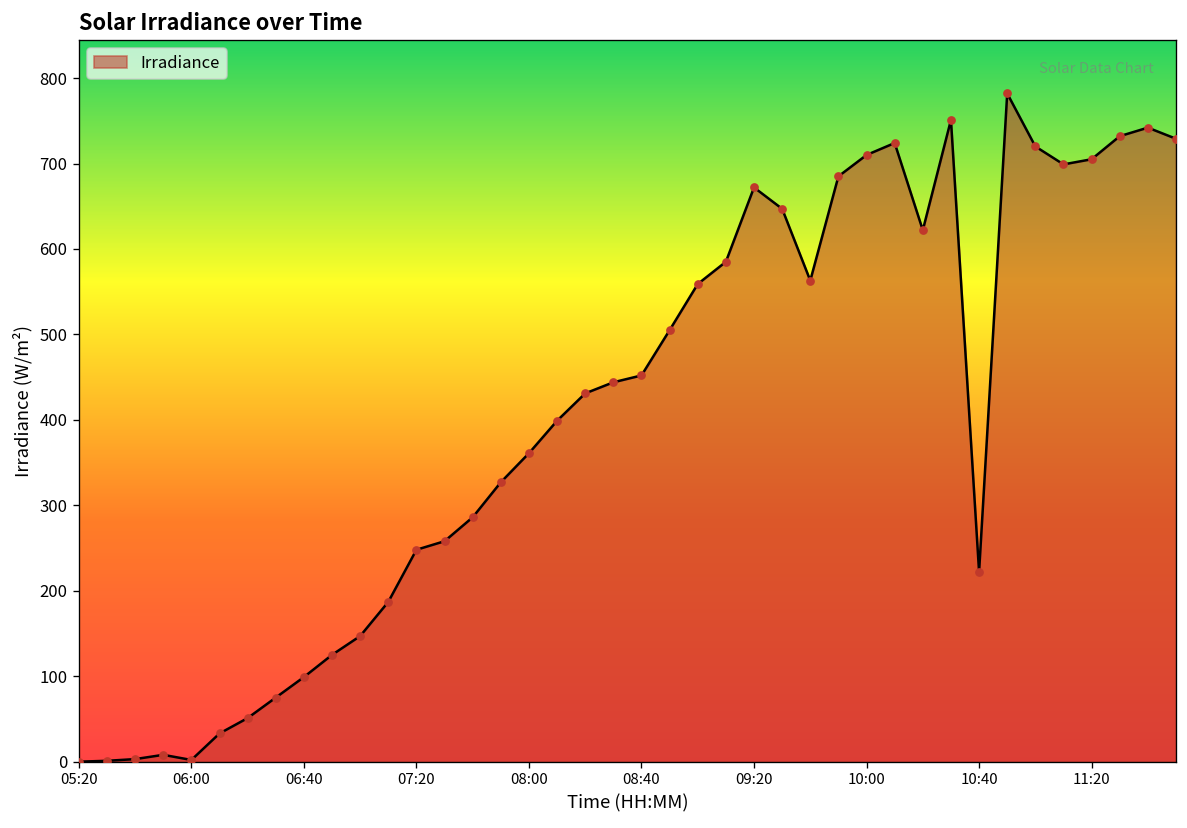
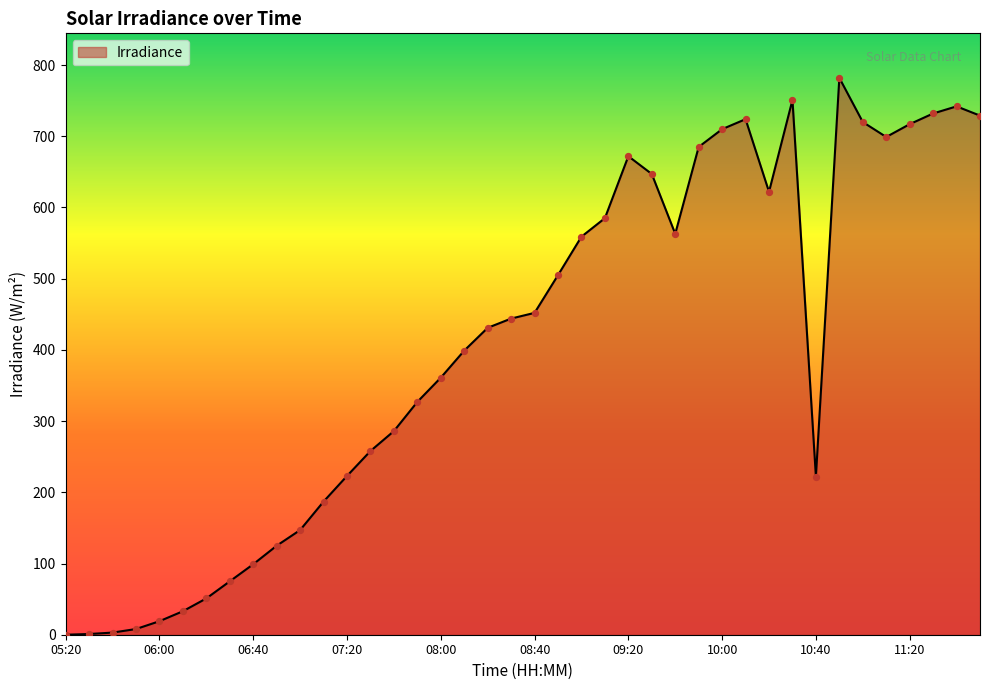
06:00: 0 -> 20
07:20: 250 -> 220
11:20: 710 -> 720
